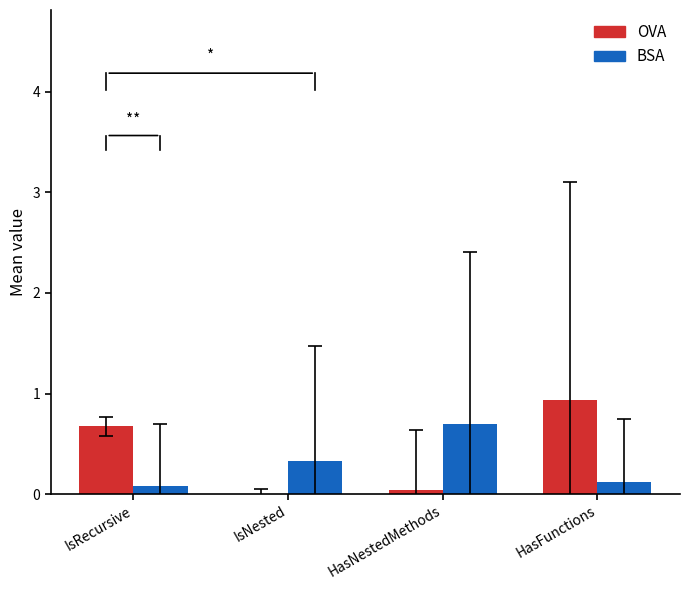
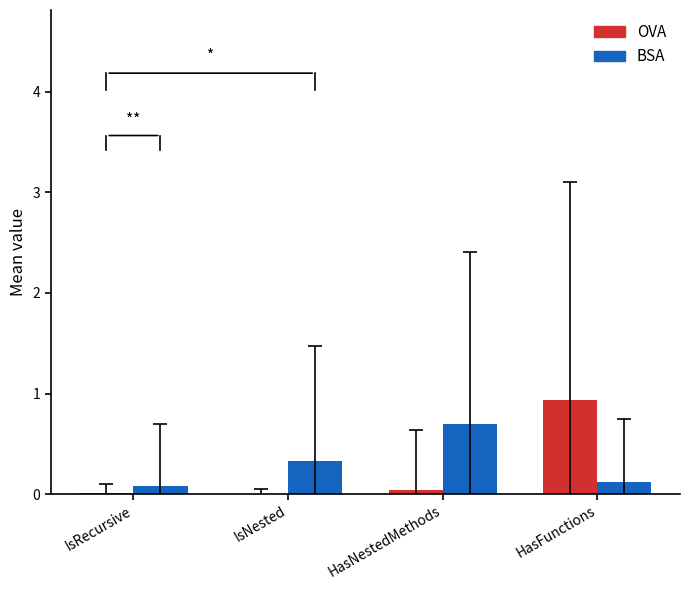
OVA, IsRecursive: 0.68 -> 0.01
